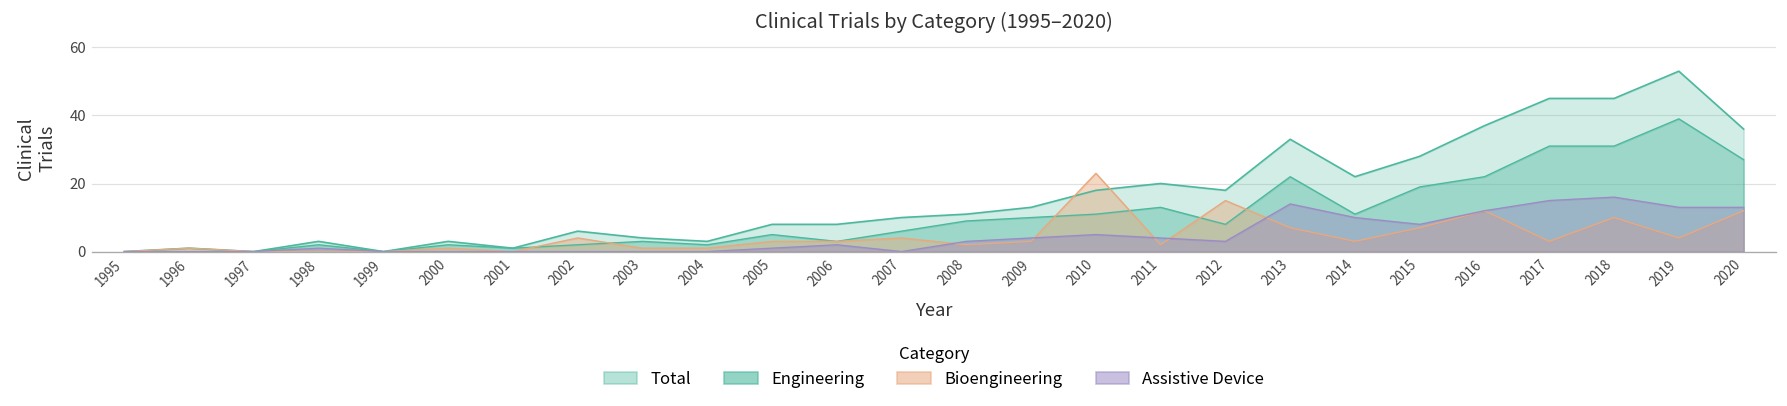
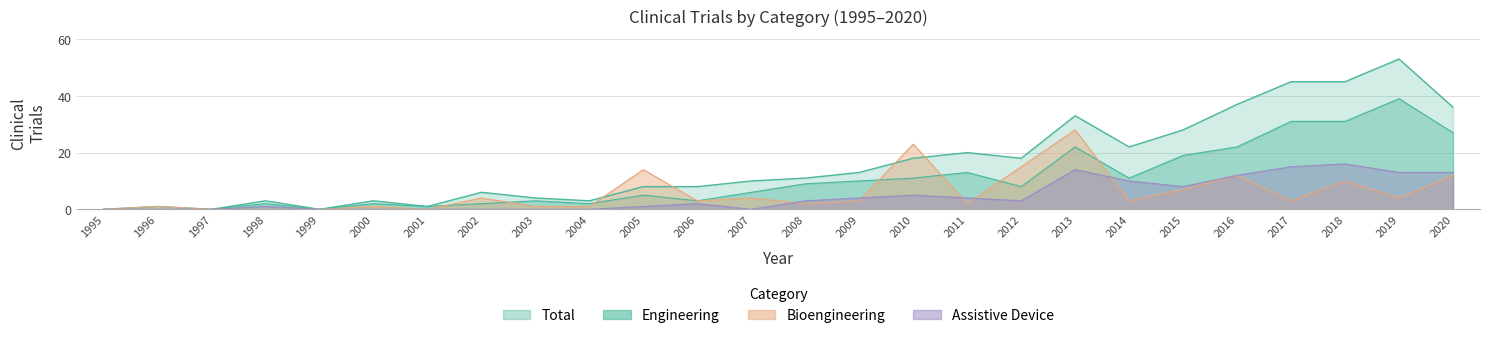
Bioengineering, 2005: 3 -> 14
Bioengineering, 2013: 7 -> 28
